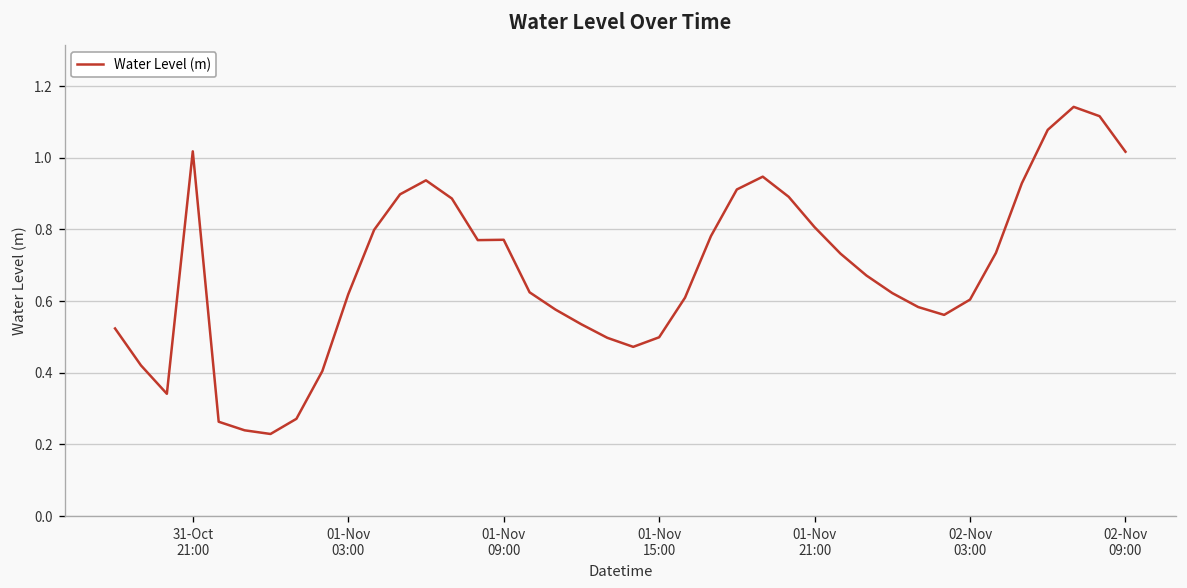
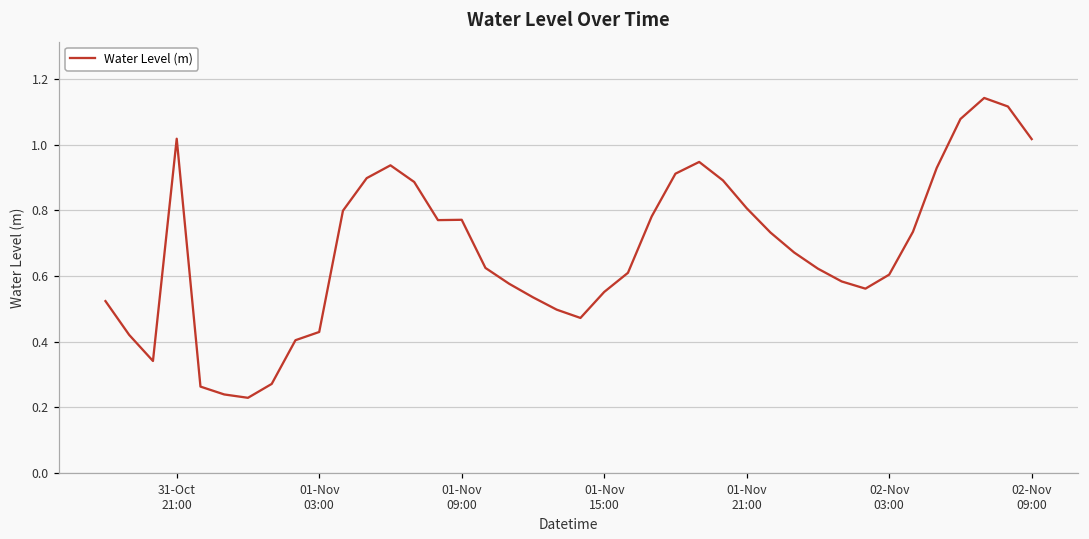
01-Nov 03:00: 0.62 -> 0.43
01-Nov 15:00: 0.50 -> 0.55
